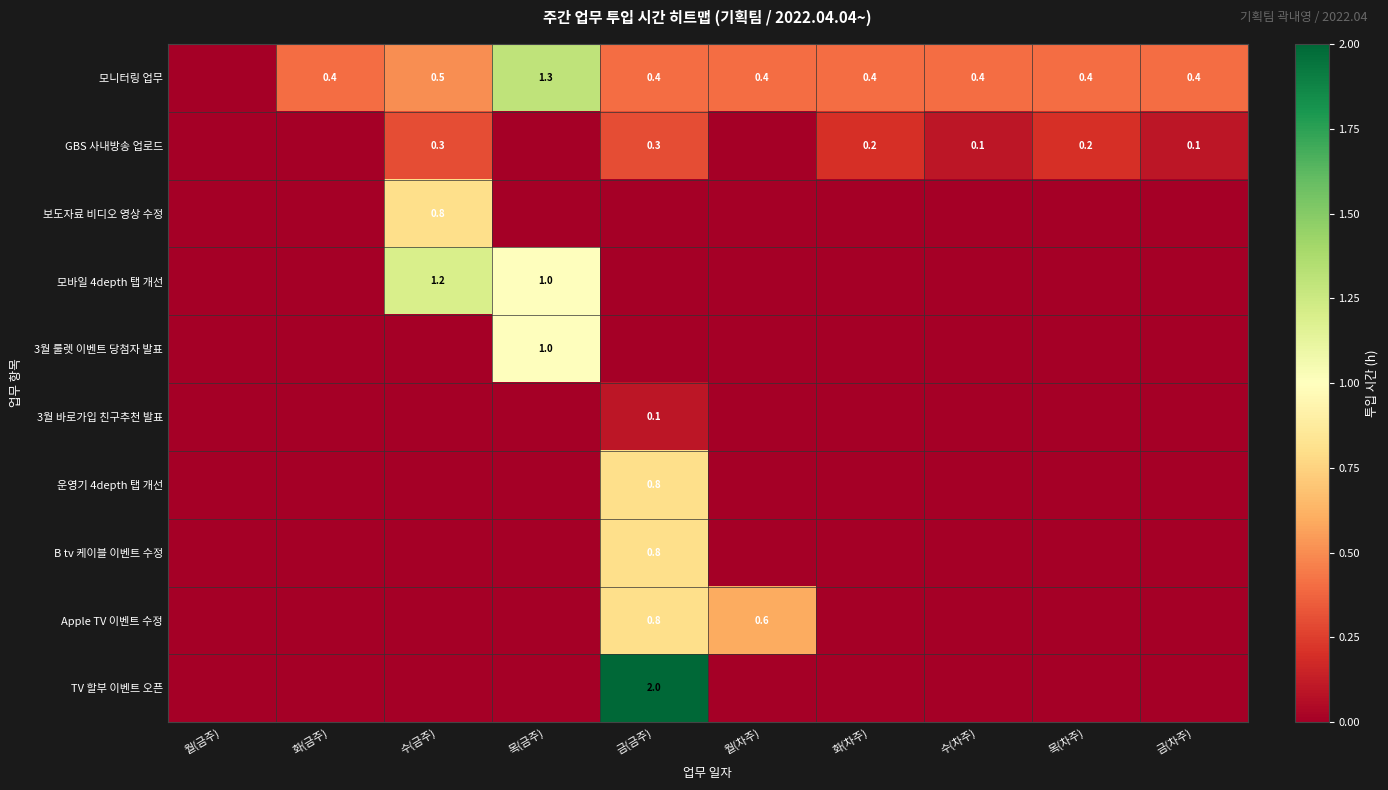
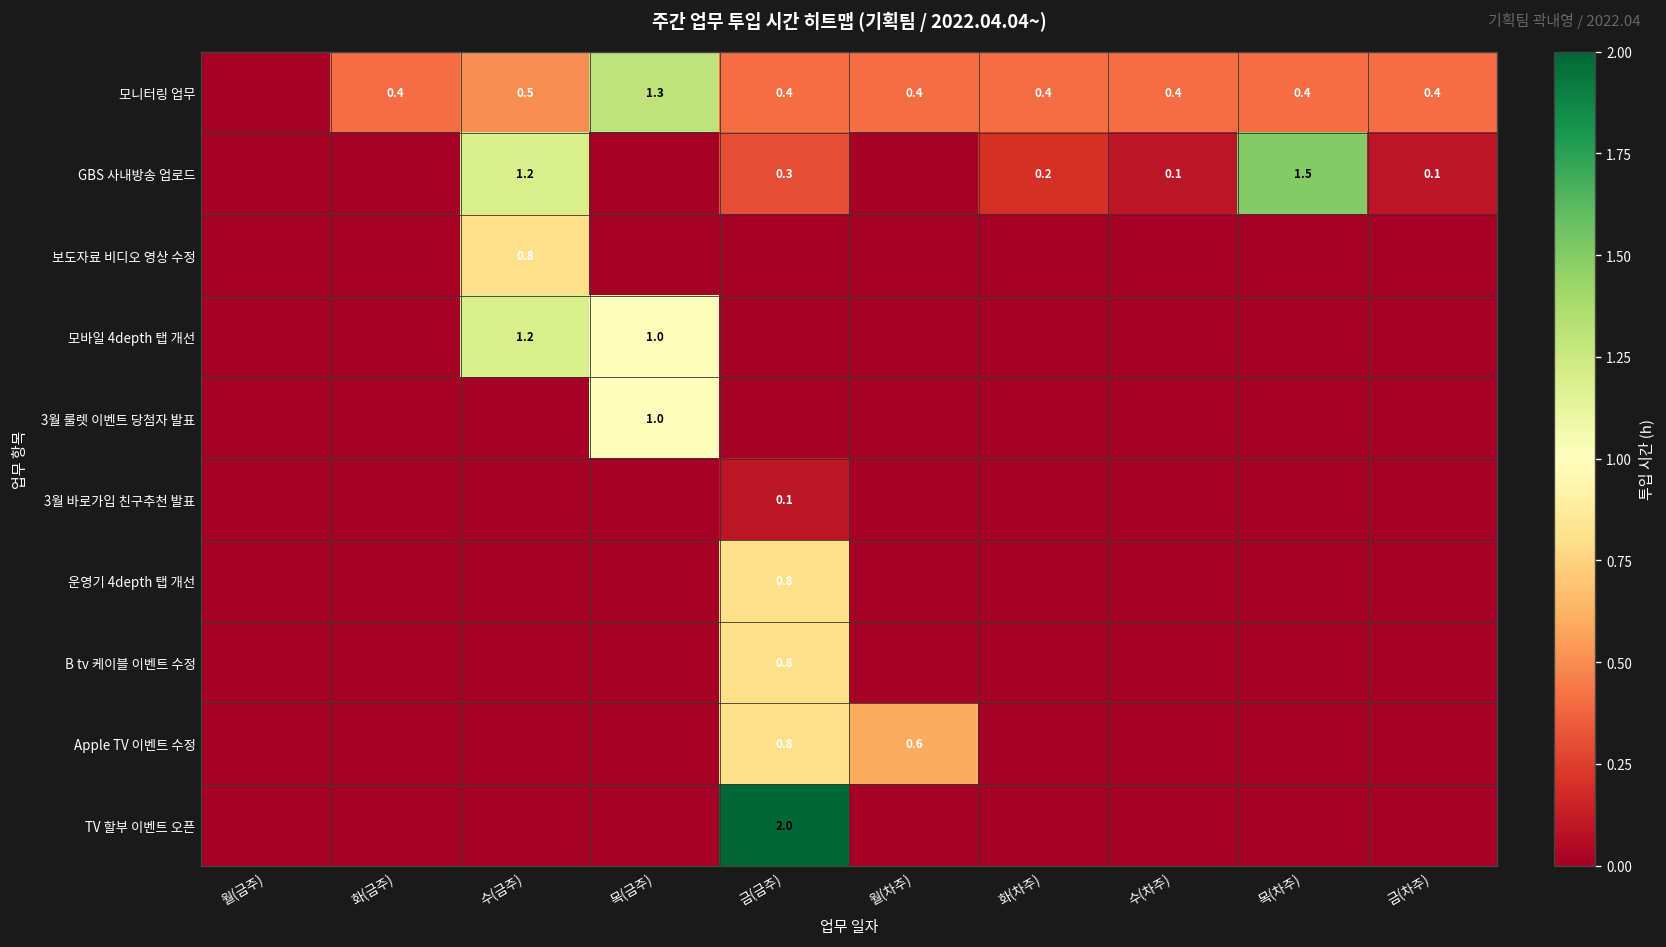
GBS 사내방송 업로드, 수(금주): 0.3 -> 1.2
GBS 사내방송 업로드, 목(차주): 0.2 -> 1.5
